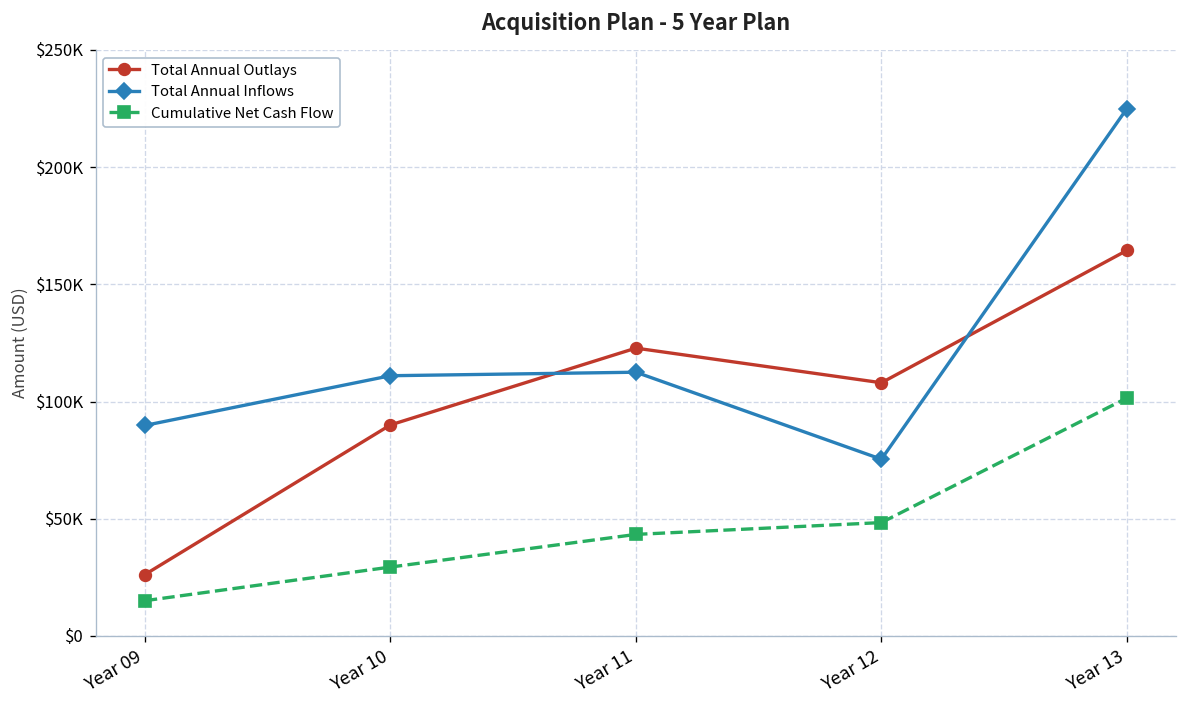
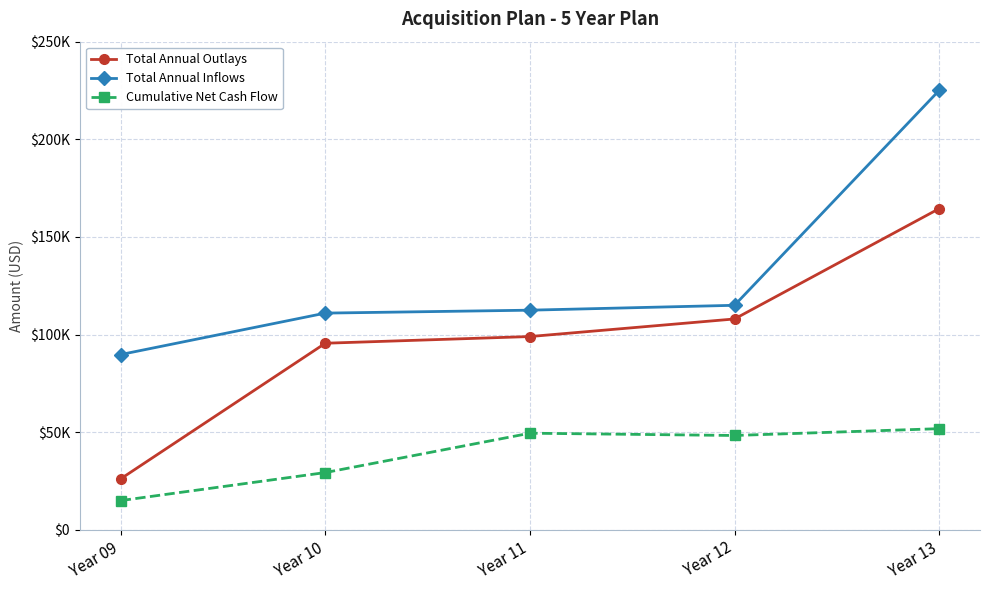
Total Annual Outlays, Year 10: $90000 -> $96000
Total Annual Outlays, Year 11: $123000 -> $99000
Cumulative Net Cash Flow, Year 11: $43000 -> $50000
Total Annual Inflows, Year 12: $75000 -> $115000
Cumulative Net Cash Flow, Year 13: $102000 -> $52000
